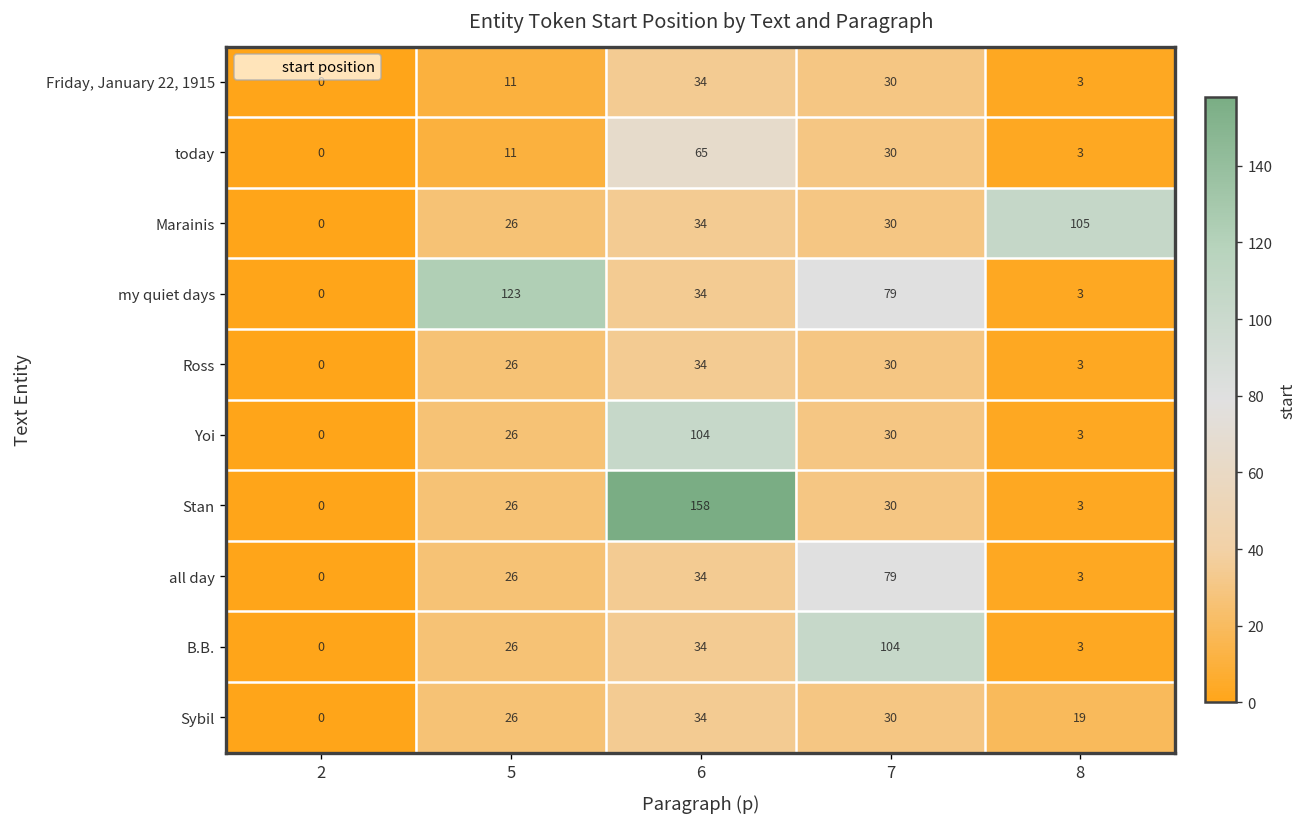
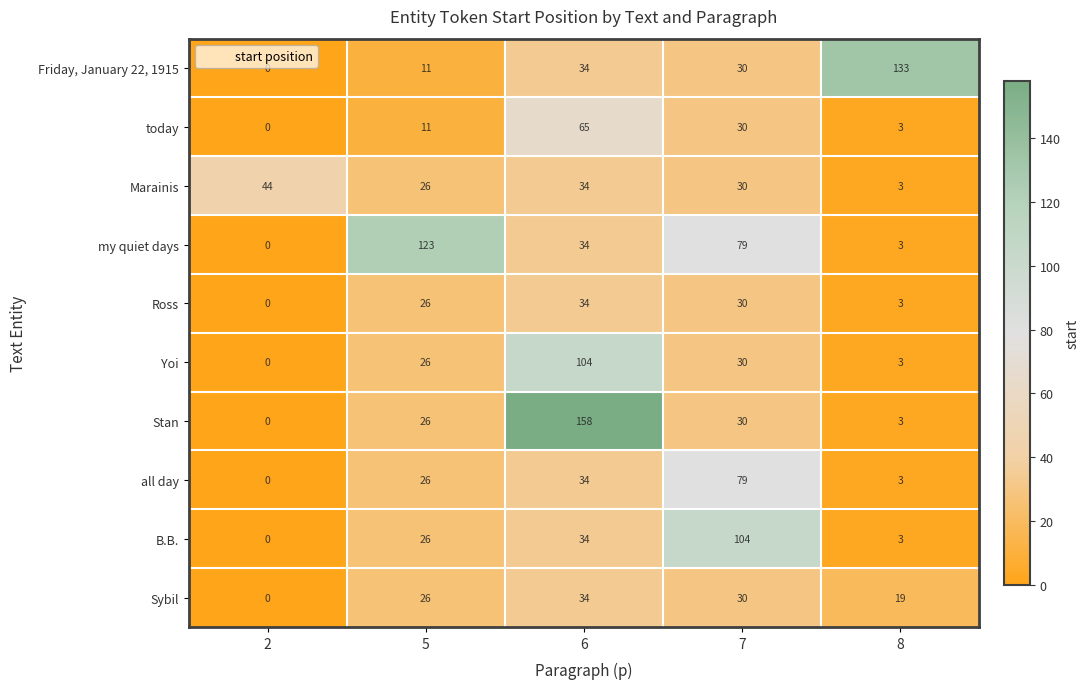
Friday, January 22, 1915, 8: 3 -> 133
Marainis, 2: 0 -> 44
Marainis, 8: 105 -> 3
